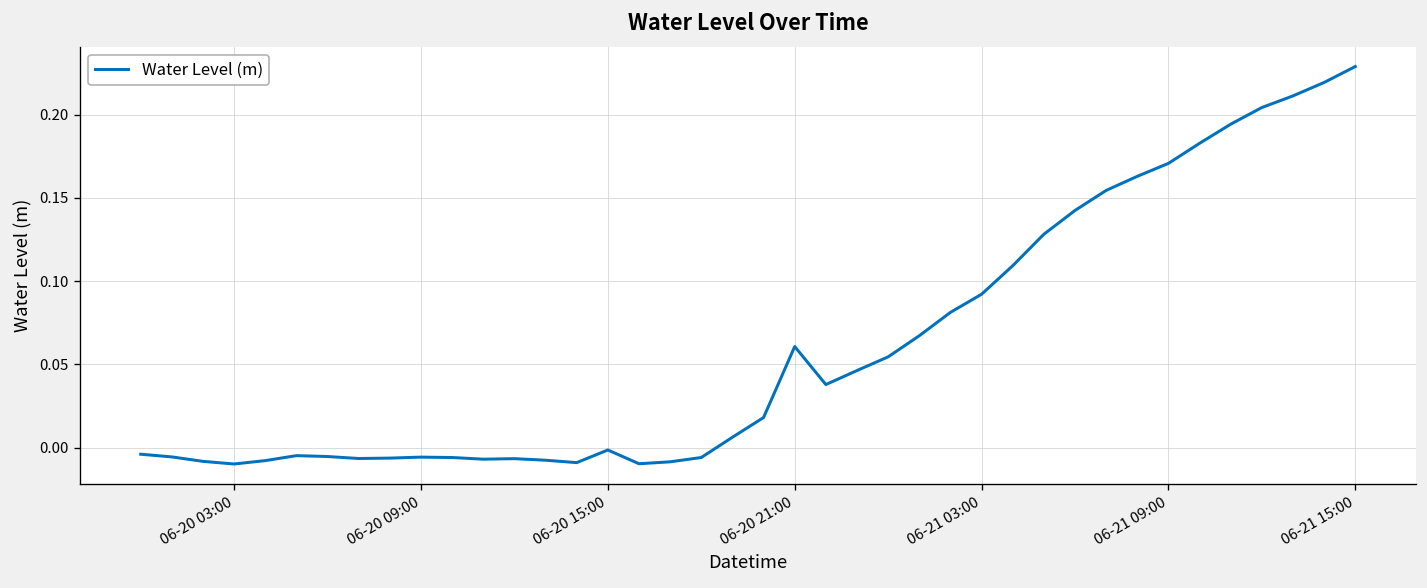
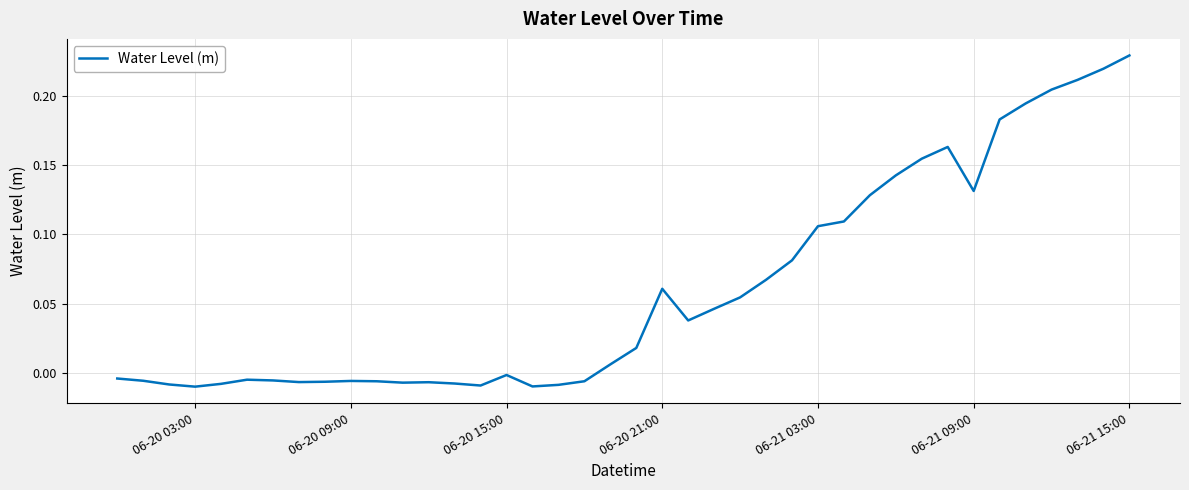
06-21 03:00: 0.092 -> 0.106
06-21 09:00: 0.171 -> 0.131
